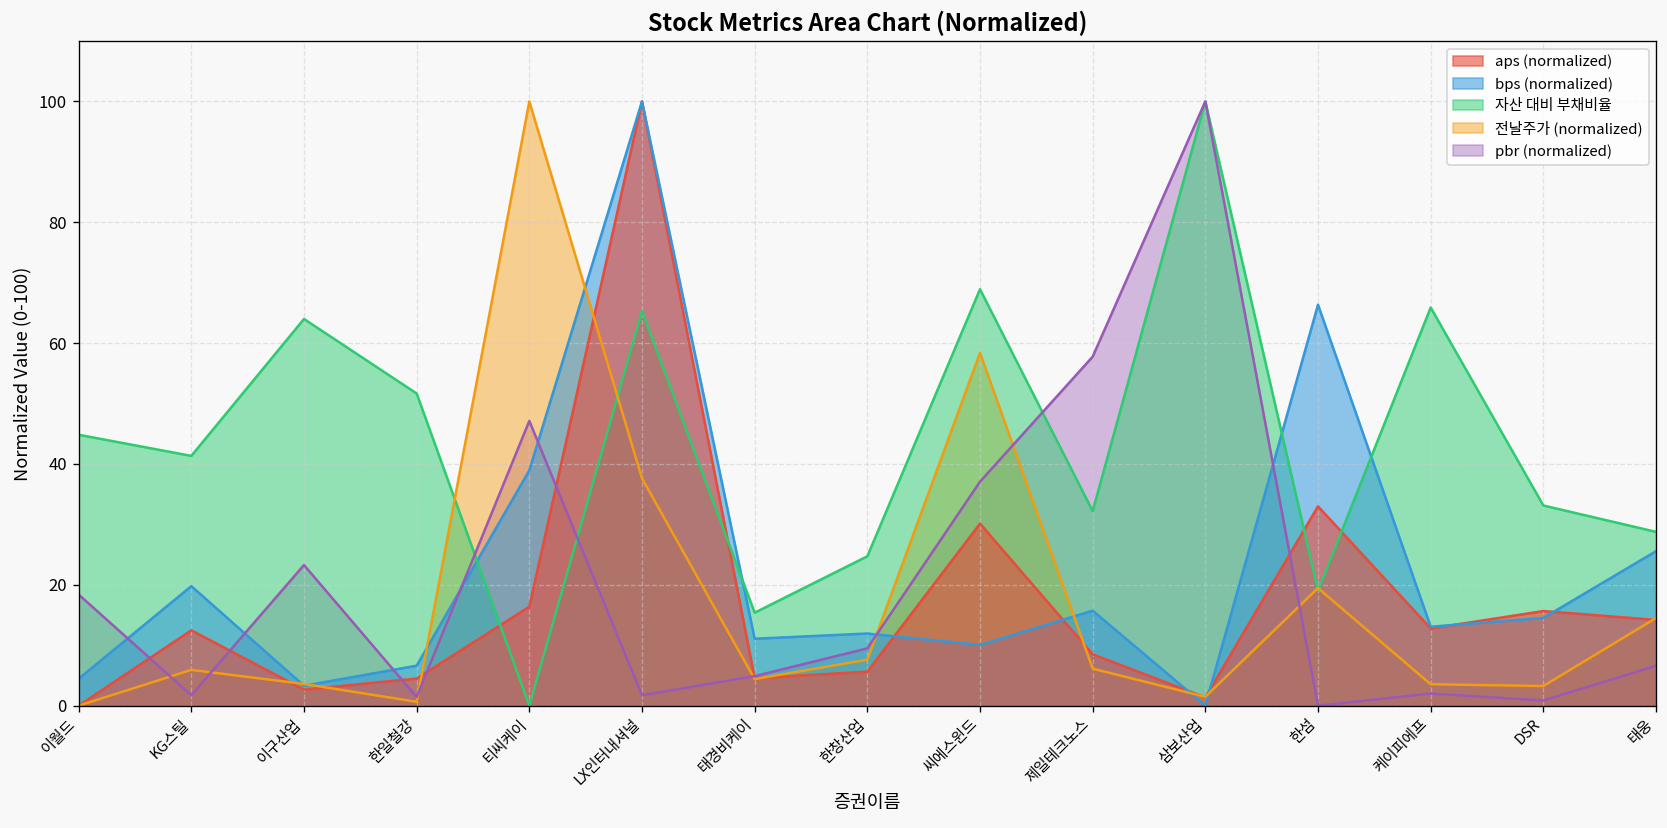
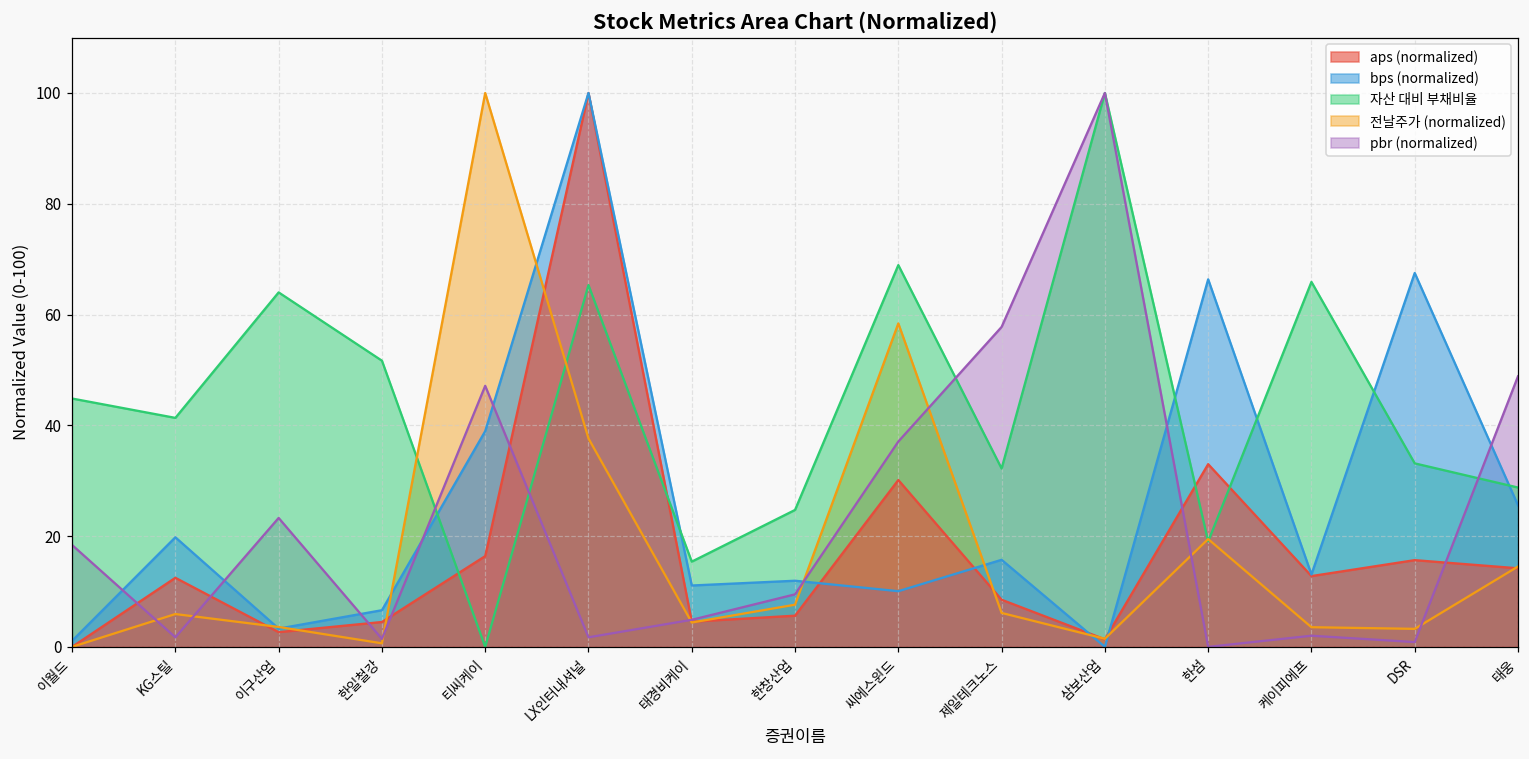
bps (normalized), 이월드: 4 -> 1
bps (normalized), DSR: 15 -> 68
pbr (normalized), 태웅: 7 -> 49
